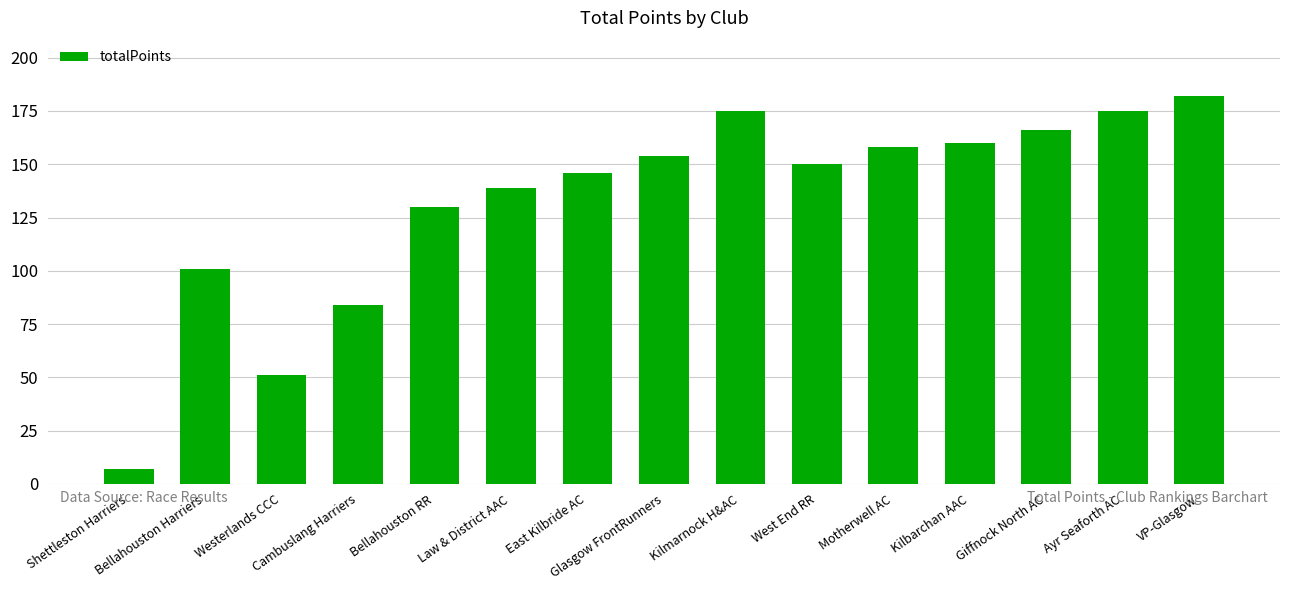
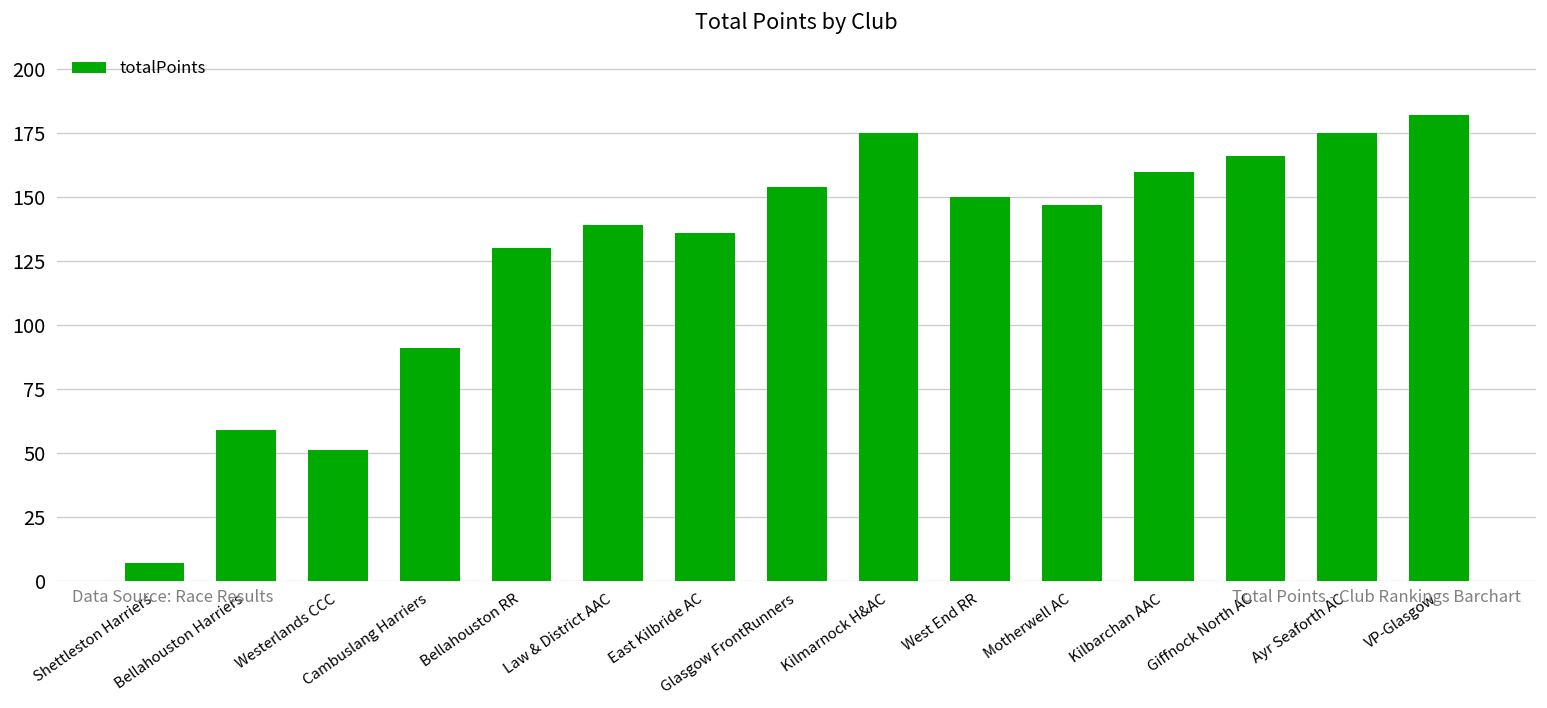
Bellahouston Harriers: 101 -> 59
Cambuslang Harriers: 84 -> 91
East Kilbride AC: 146 -> 136
Motherwell AC: 158 -> 147
